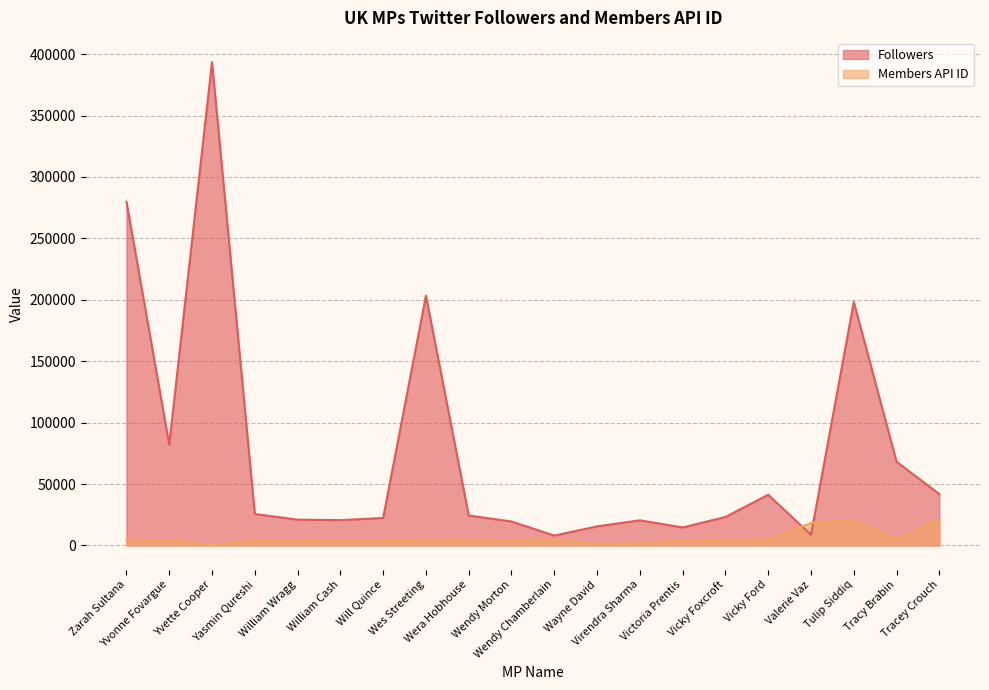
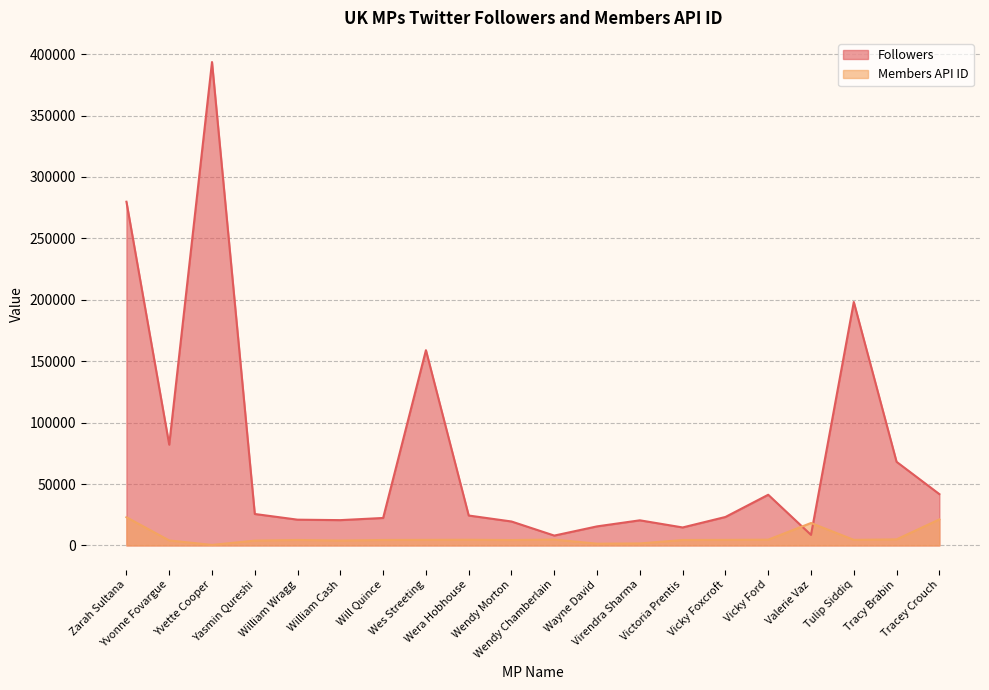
Members API ID, Zarah Sultana: 5000 -> 23000
Followers, Wes Streeting: 203000 -> 159000
Members API ID, Tulip Siddiq: 21000 -> 5000
